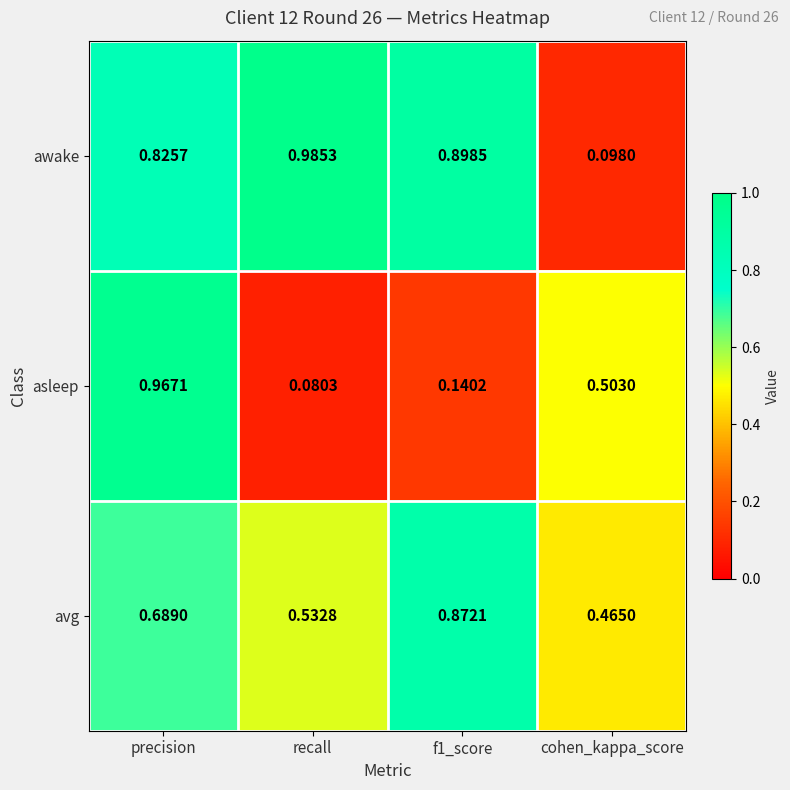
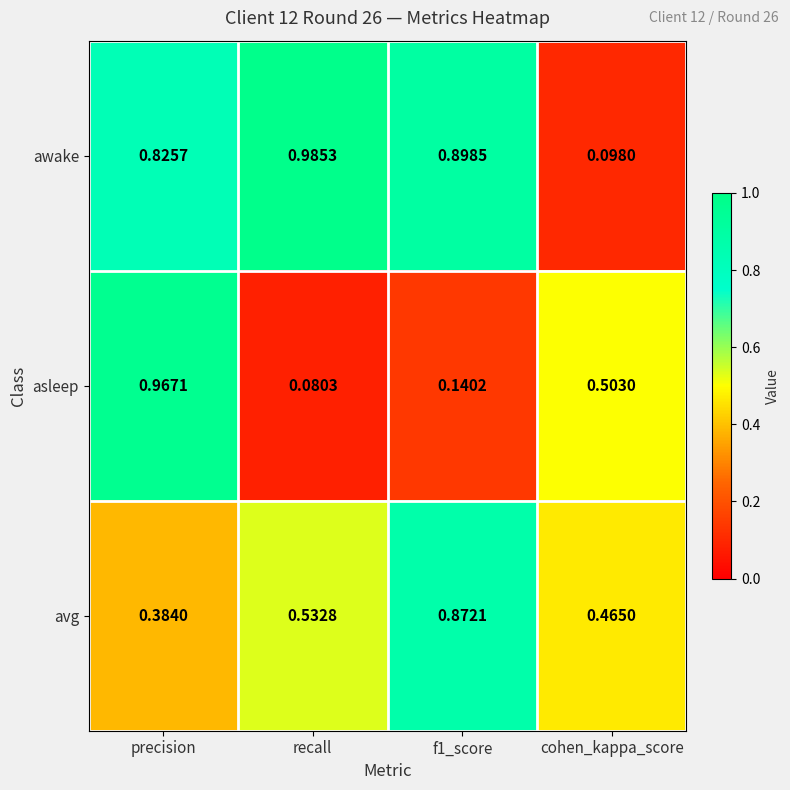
avg, precision: 0.6890 -> 0.3840
